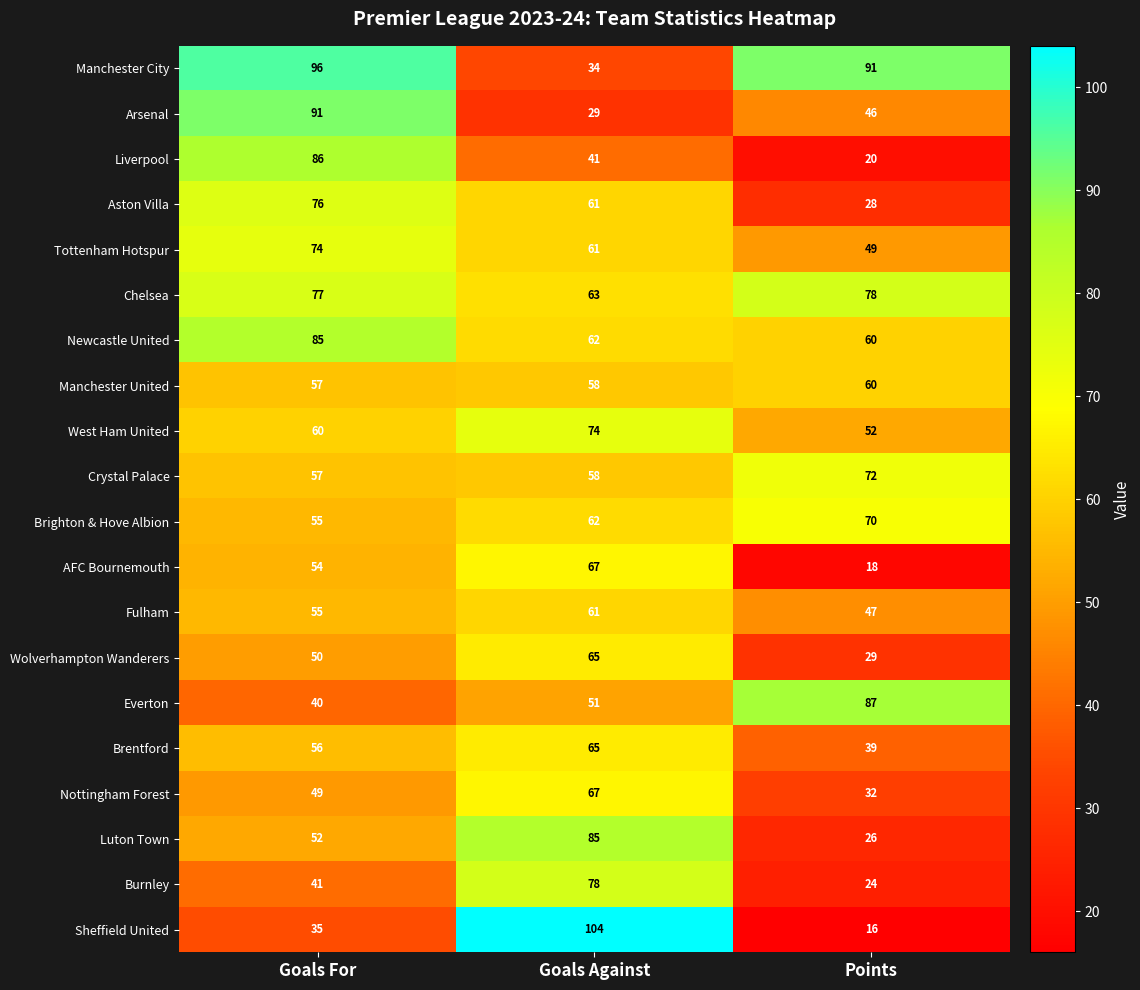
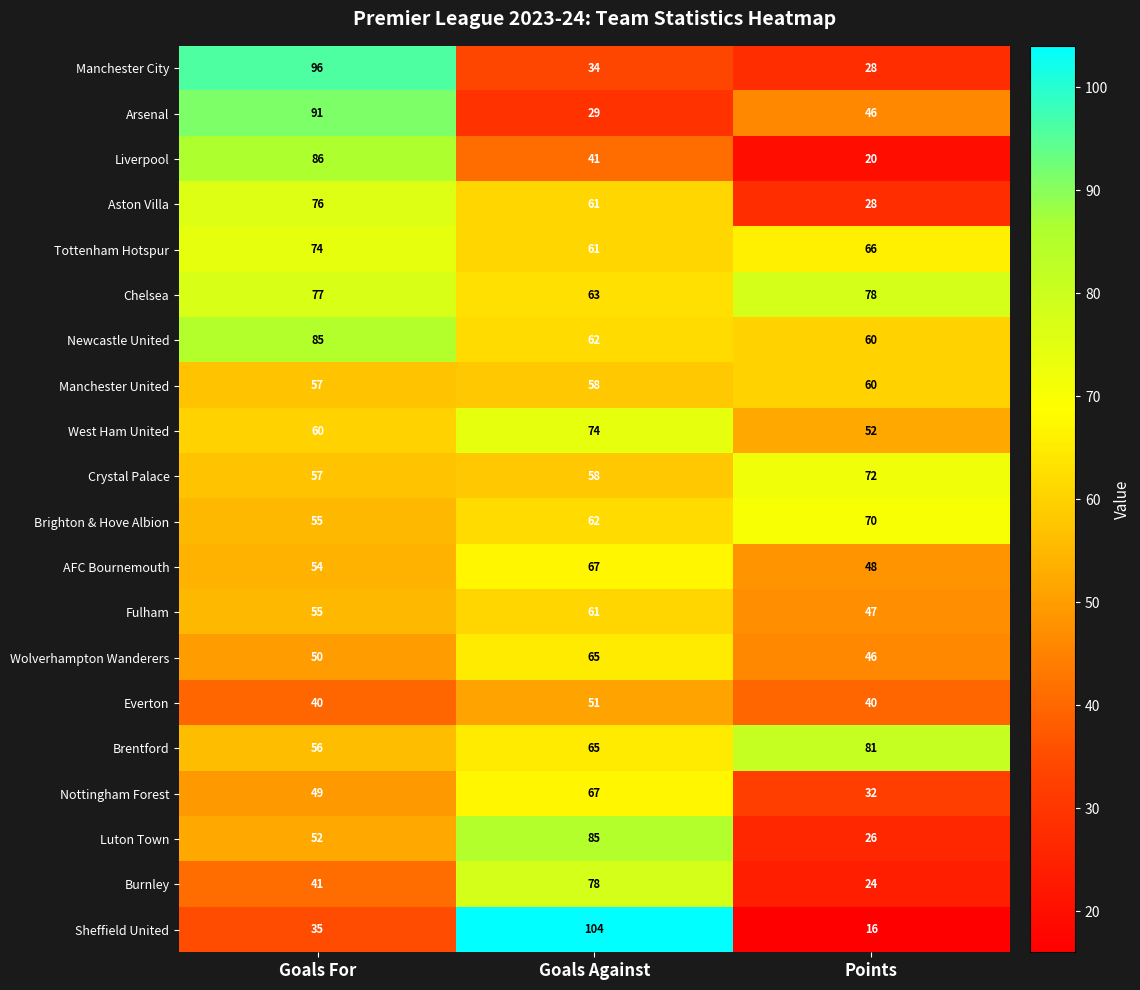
Manchester City, Points: 91 -> 28
Tottenham Hotspur, Points: 49 -> 66
AFC Bournemouth, Points: 18 -> 48
Wolverhampton Wanderers, Points: 29 -> 46
Everton, Points: 87 -> 40
Brentford, Points: 39 -> 81
